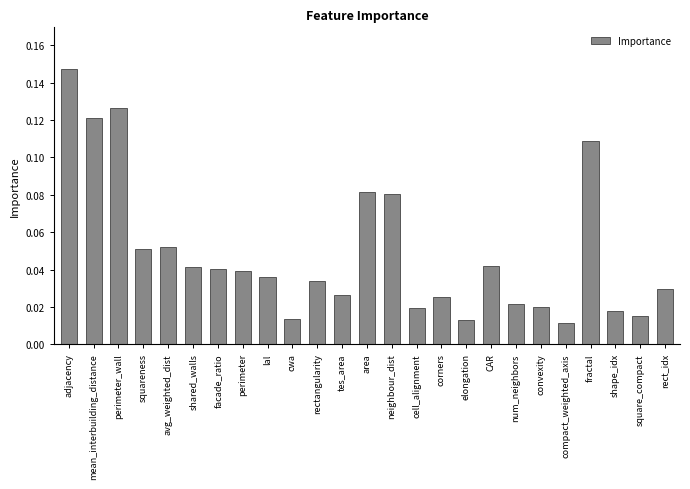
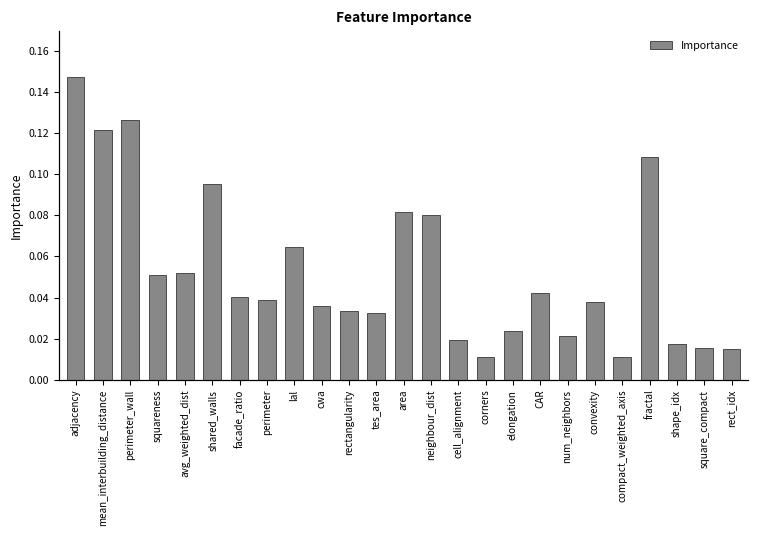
shared_walls: 0.042 -> 0.096
lal: 0.036 -> 0.065
cwa: 0.014 -> 0.036
tes_area: 0.027 -> 0.033
corners: 0.025 -> 0.011
elongation: 0.013 -> 0.024
convexity: 0.020 -> 0.038
rect_idx: 0.030 -> 0.015
